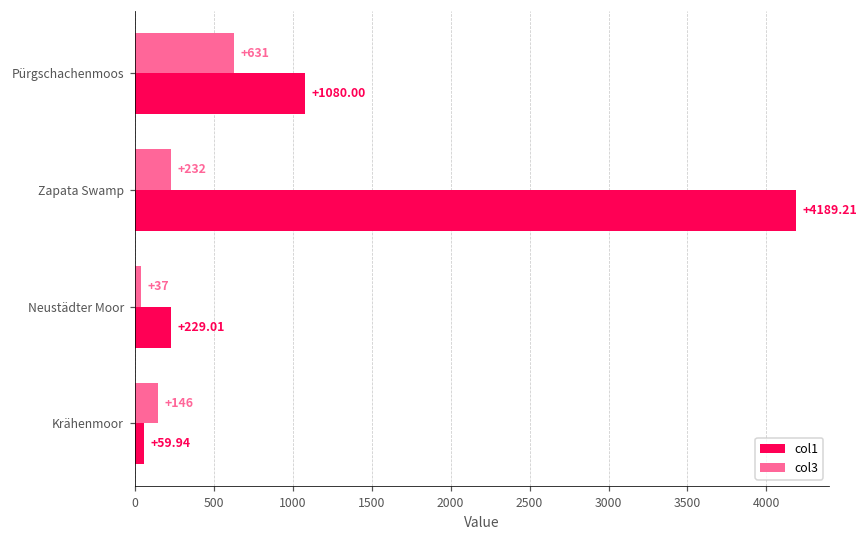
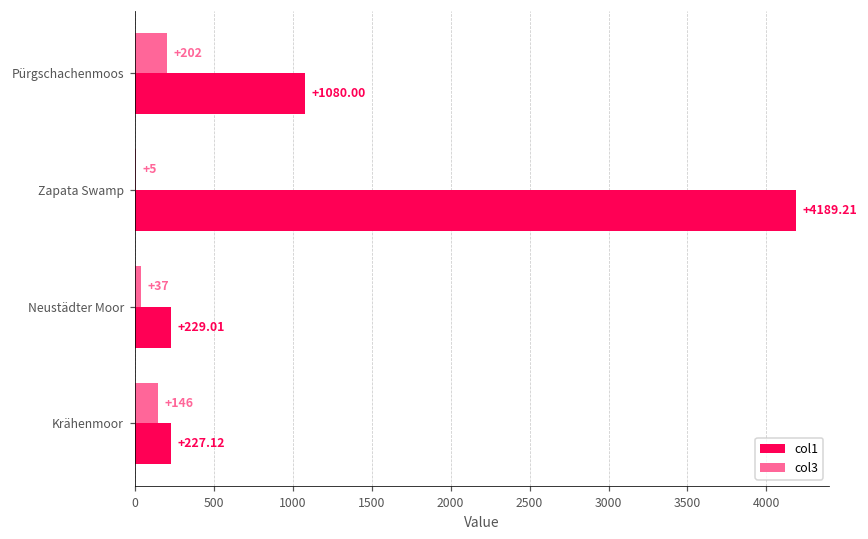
col3, Pürgschachenmoos: +631 -> +202
col3, Zapata Swamp: +232 -> +5
col1, Krähenmoor: +59.94 -> +227.12
